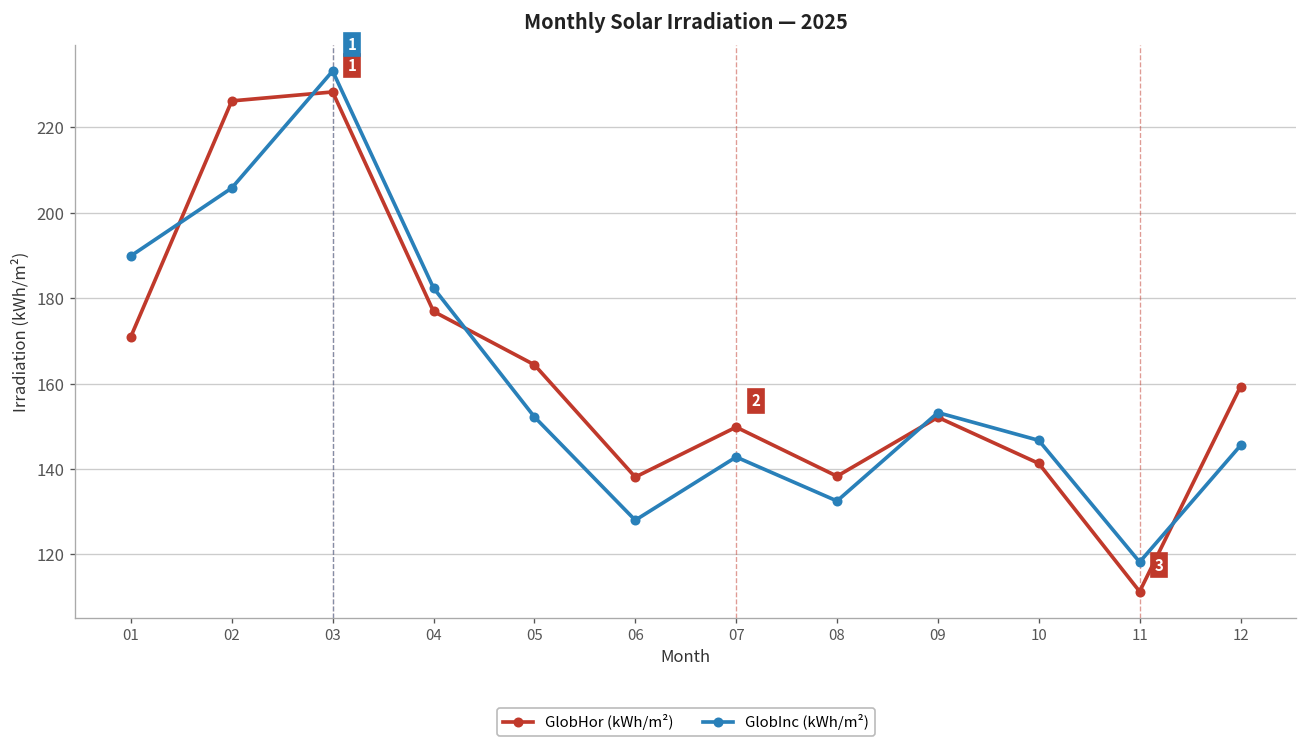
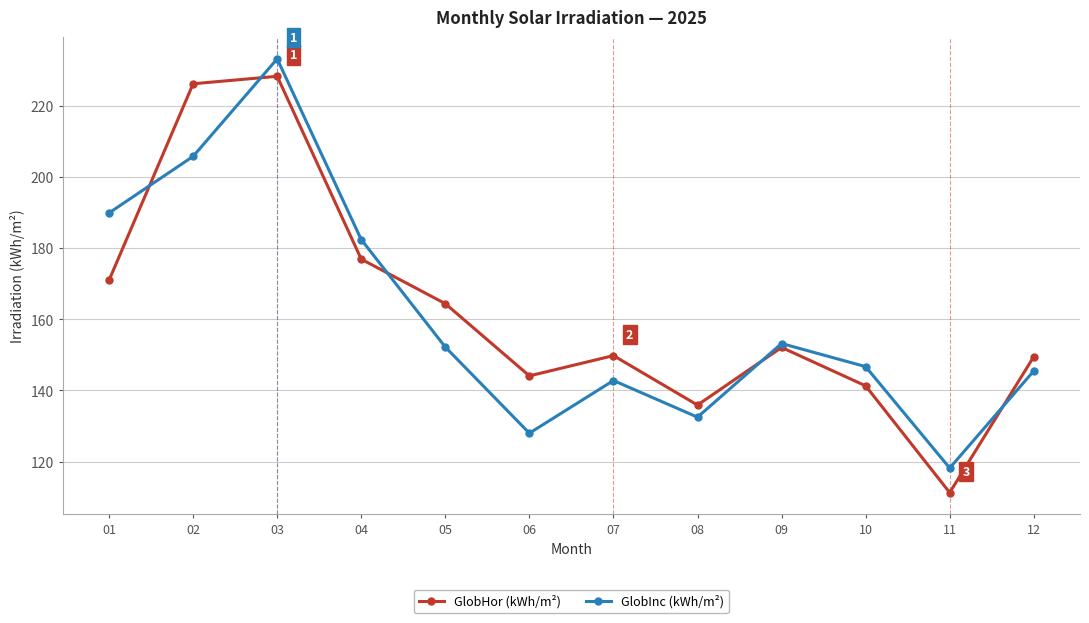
GlobHor (kWh/m²), 06: 138 -> 144
GlobHor (kWh/m²), 08: 138 -> 136
GlobHor (kWh/m²), 12: 159 -> 150
